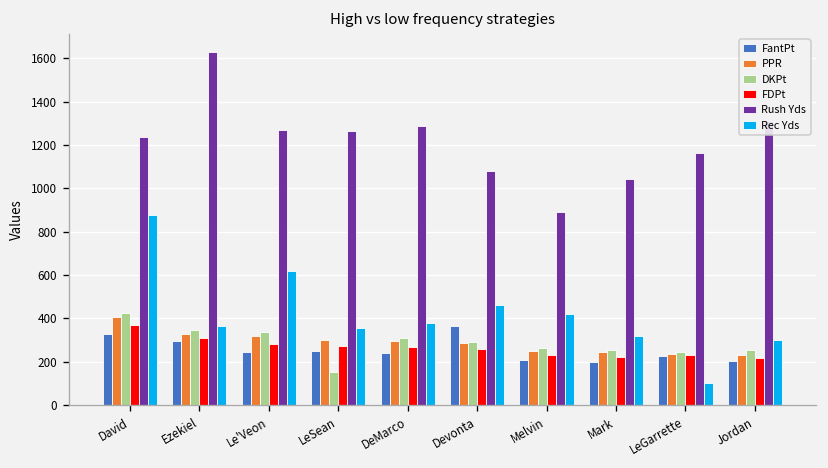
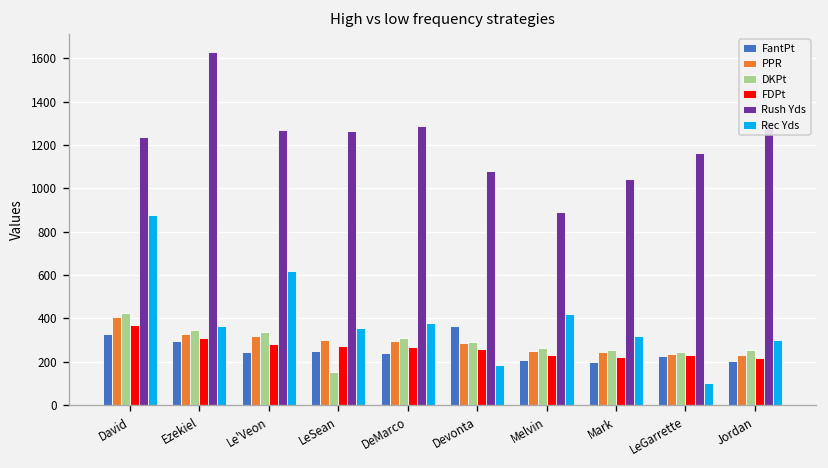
Rec Yds, Devonta: 460 -> 190
